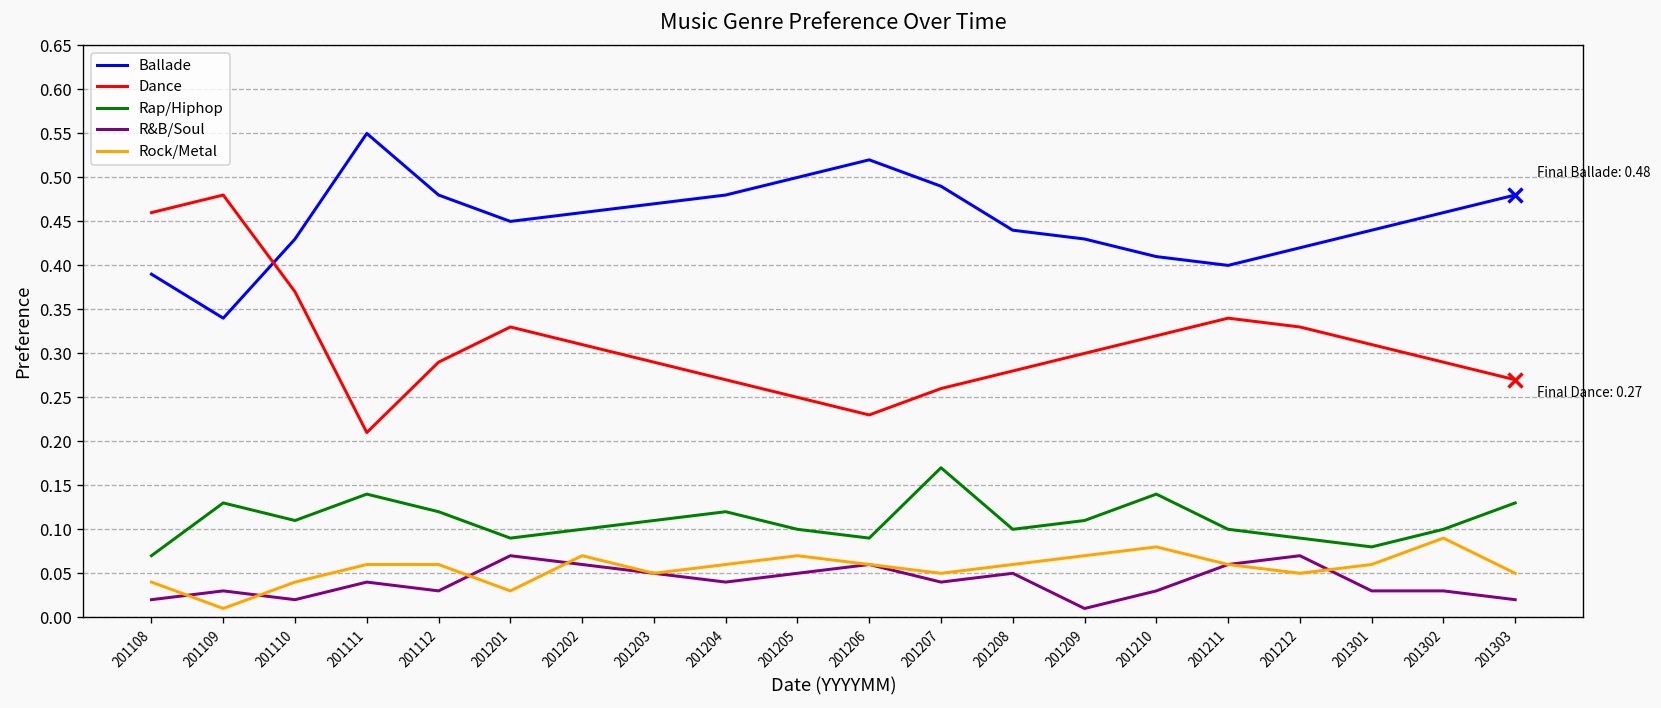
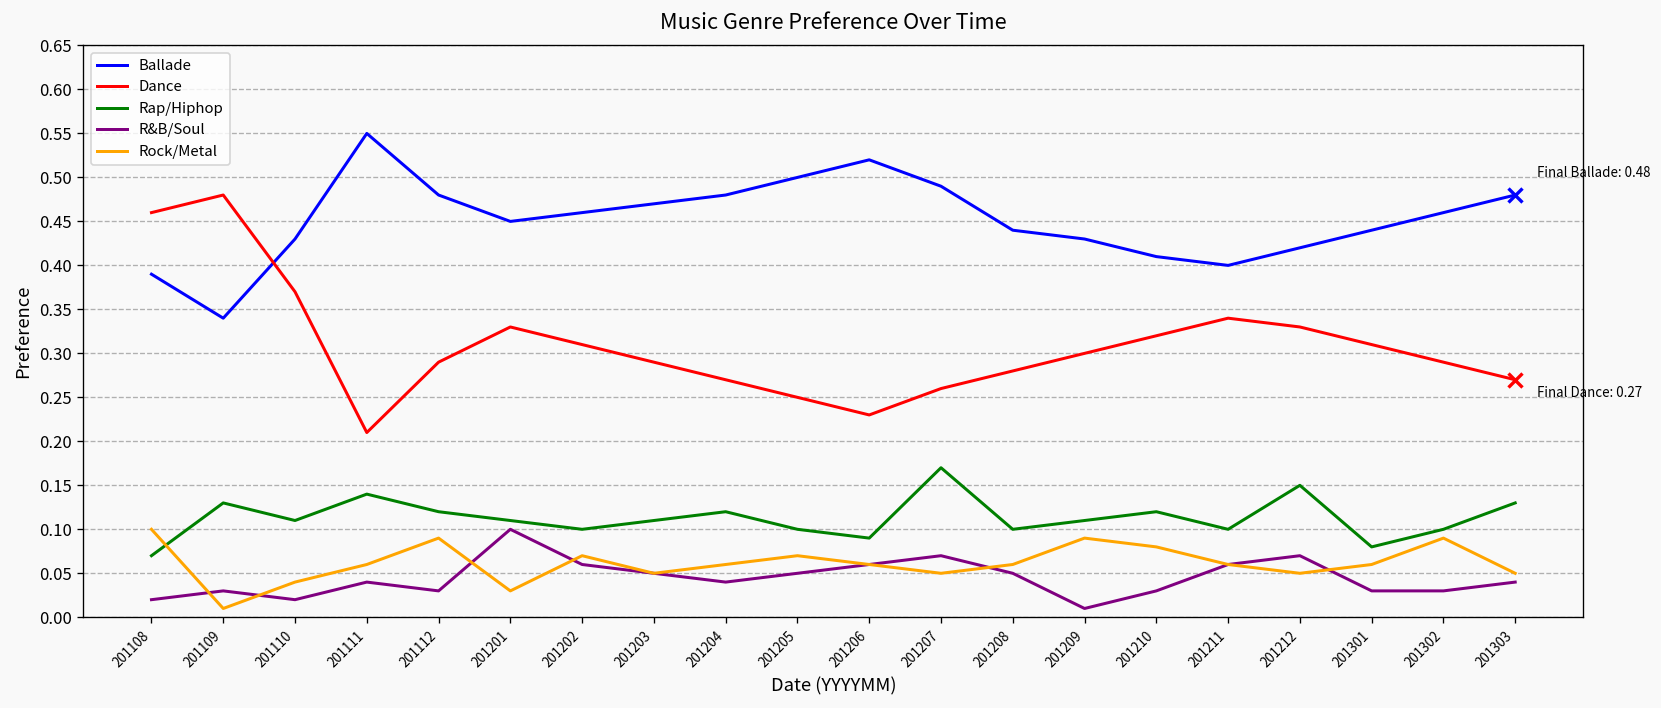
Rock/Metal, 201108: 0.04 -> 0.10
Rock/Metal, 201112: 0.06 -> 0.09
Rap/Hiphop, 201201: 0.09 -> 0.11
R&B/Soul, 201201: 0.07 -> 0.10
R&B/Soul, 201207: 0.04 -> 0.07
Rock/Metal, 201209: 0.07 -> 0.09
Rap/Hiphop, 201210: 0.14 -> 0.12
Rap/Hiphop, 201212: 0.09 -> 0.15
R&B/Soul, 201303: 0.02 -> 0.04
